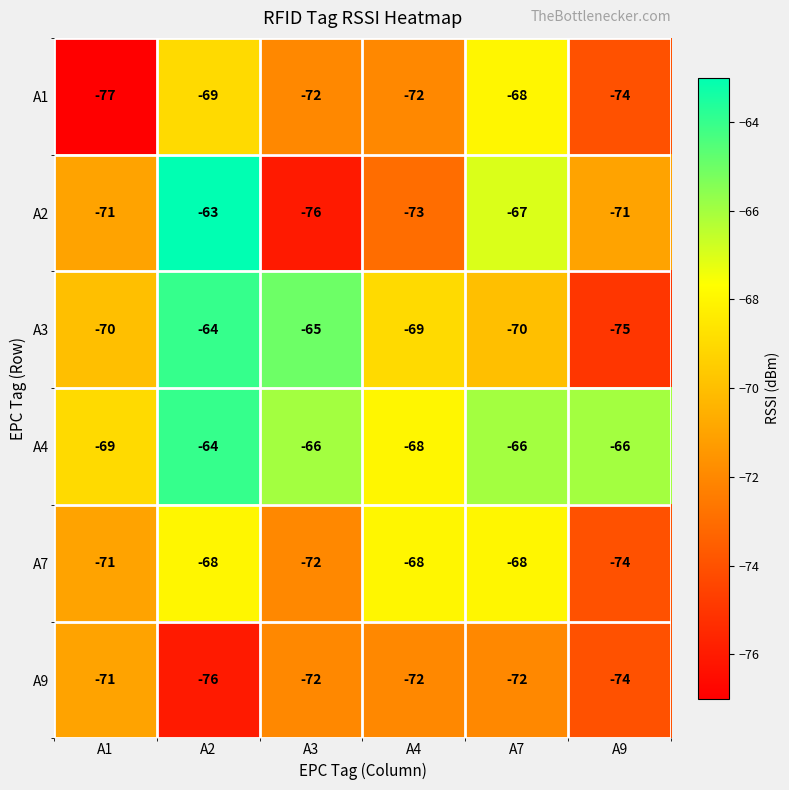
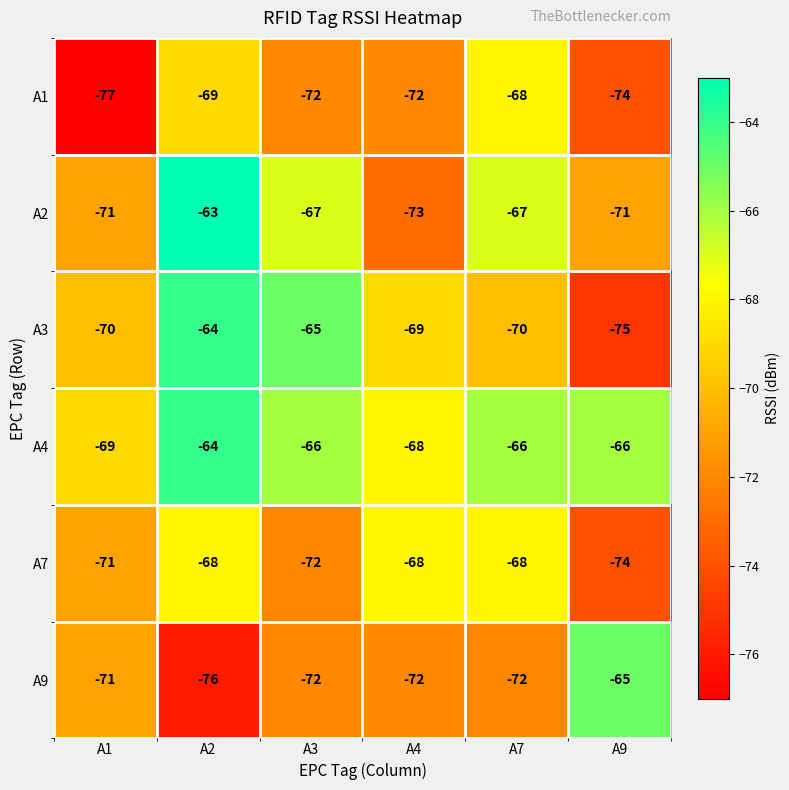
A2, A3: -76 -> -67
A9, A9: -74 -> -65
